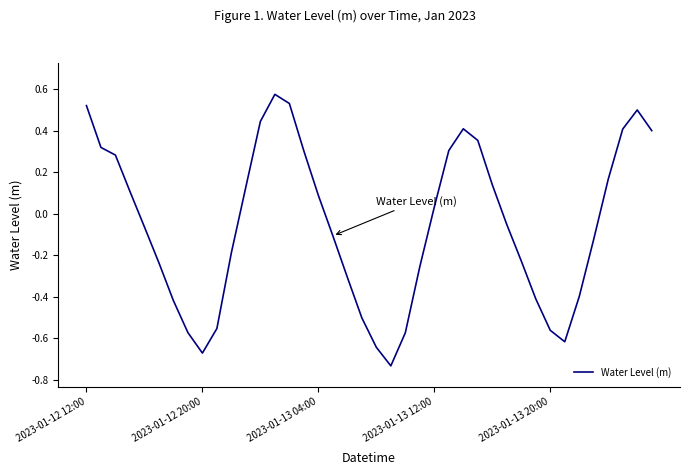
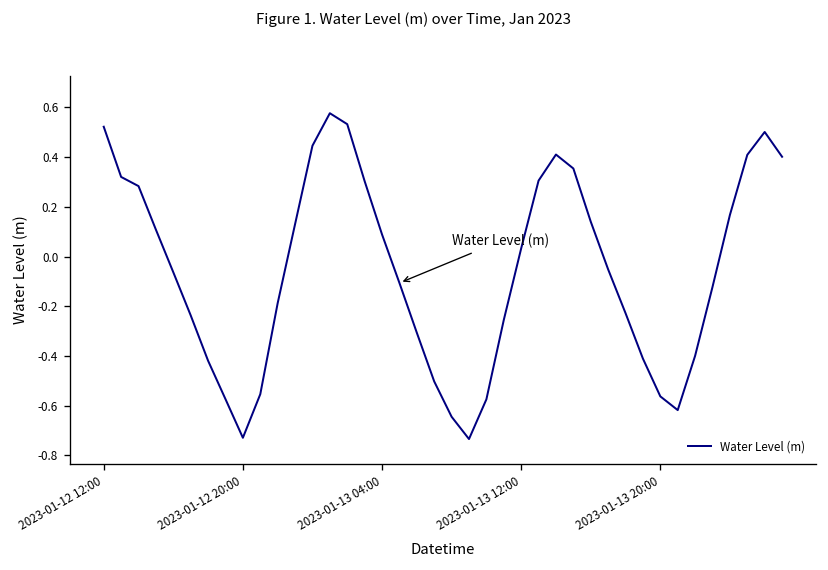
2023-01-12 20:00: -0.67 -> -0.73
